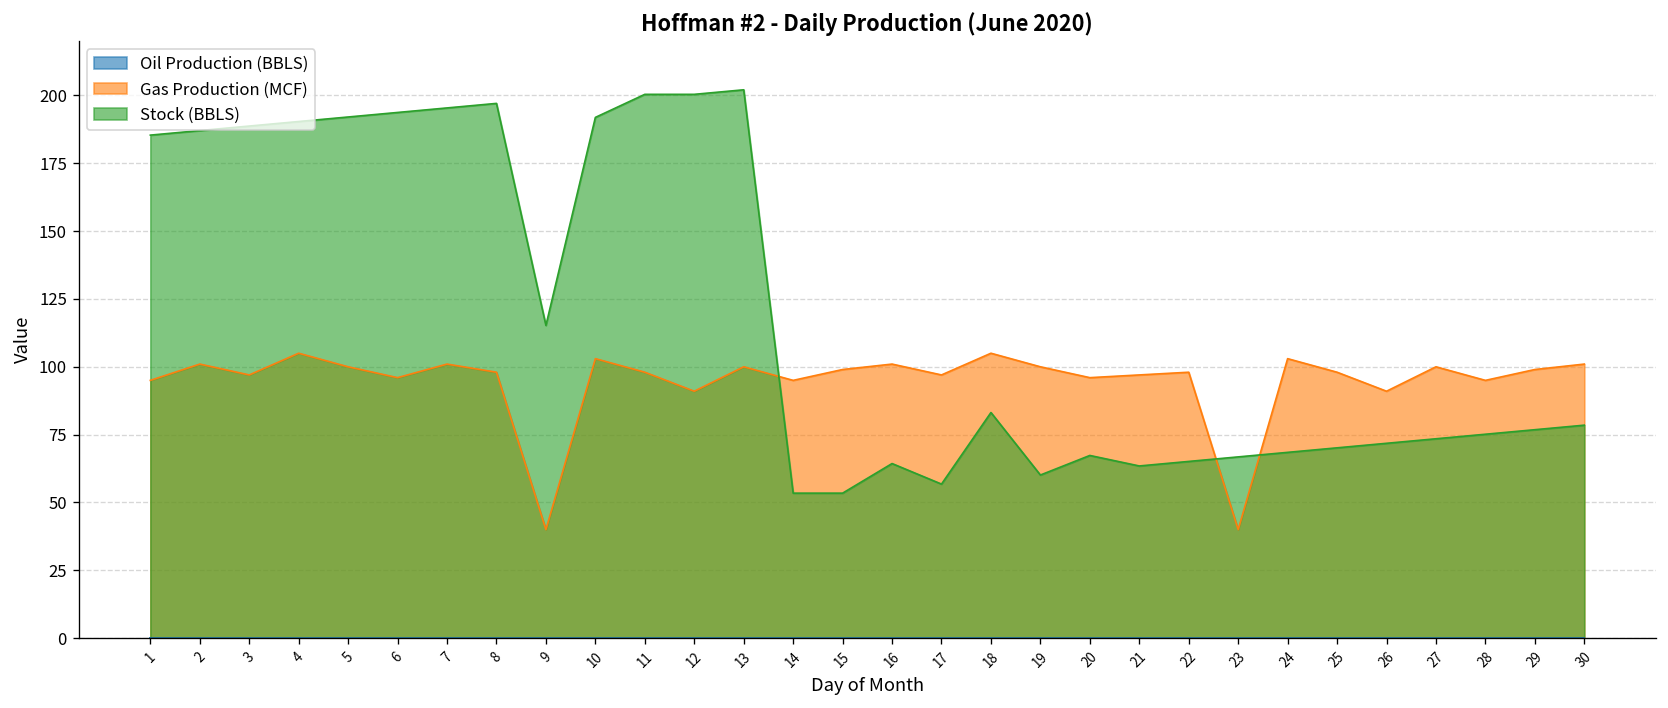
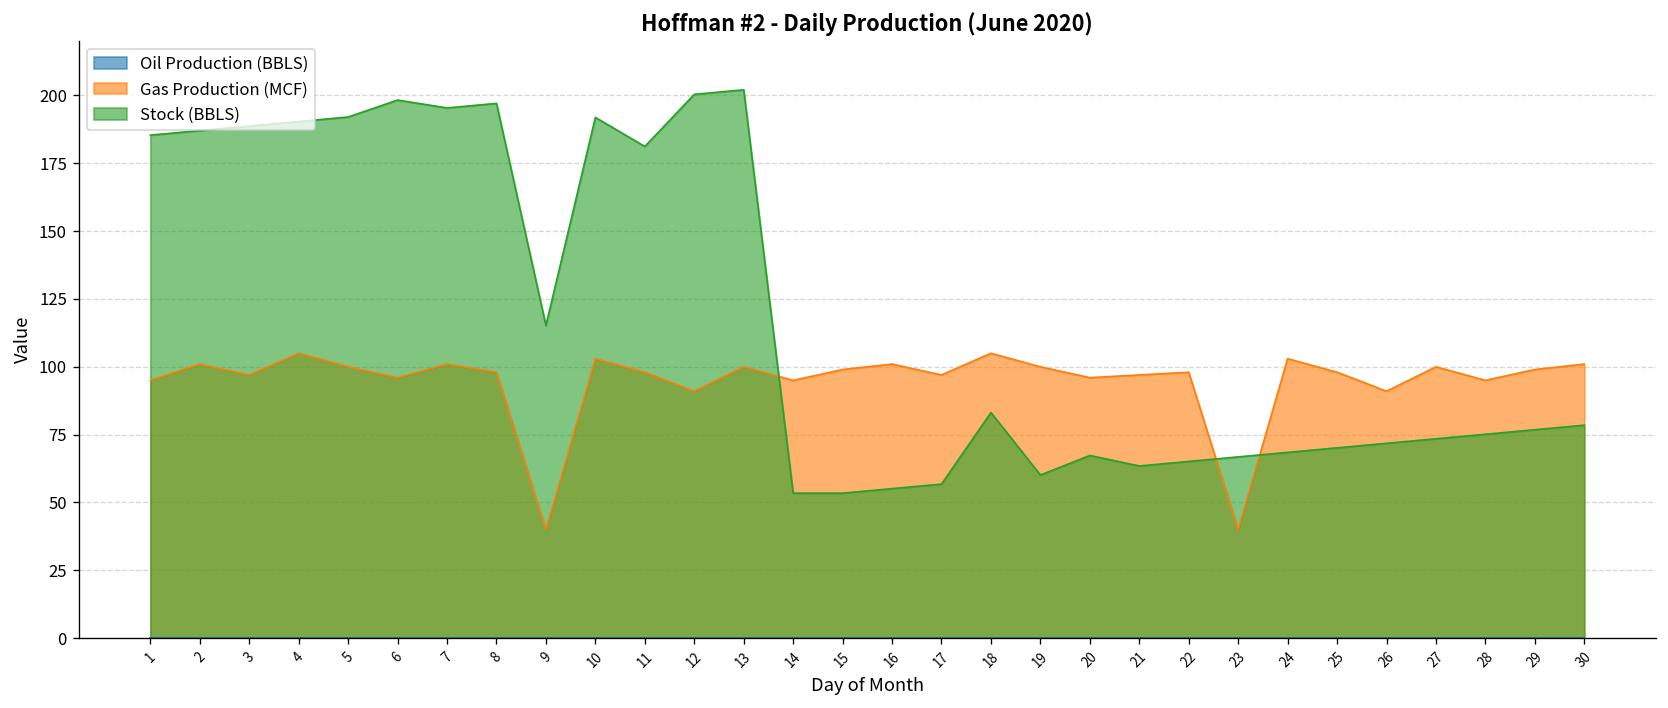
Stock (BBLS), 6: 194 -> 198
Stock (BBLS), 11: 200 -> 181
Stock (BBLS), 16: 64 -> 55
